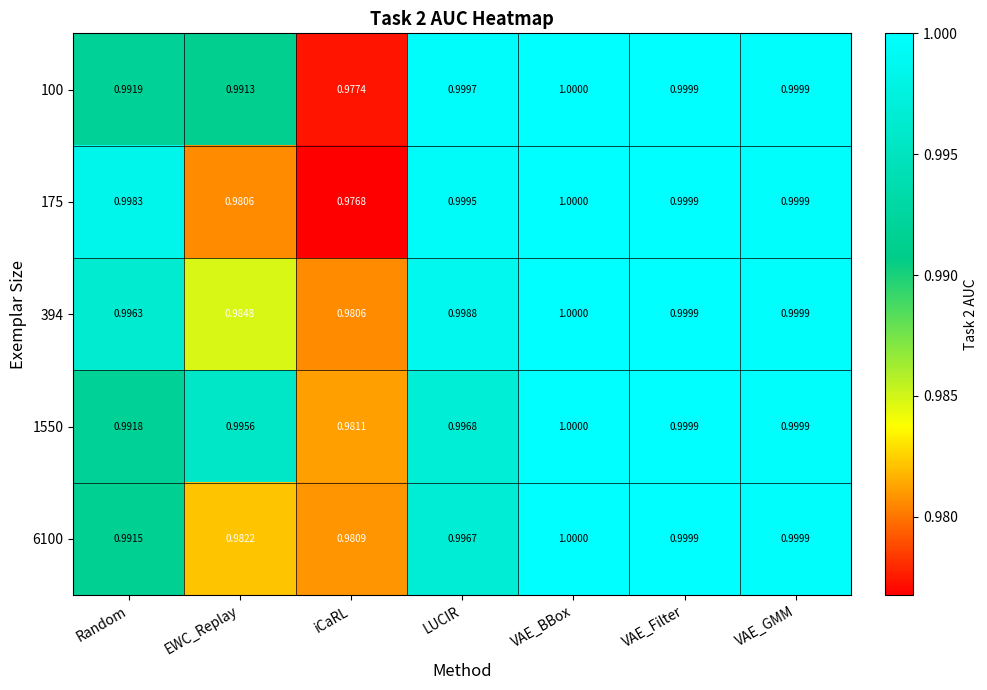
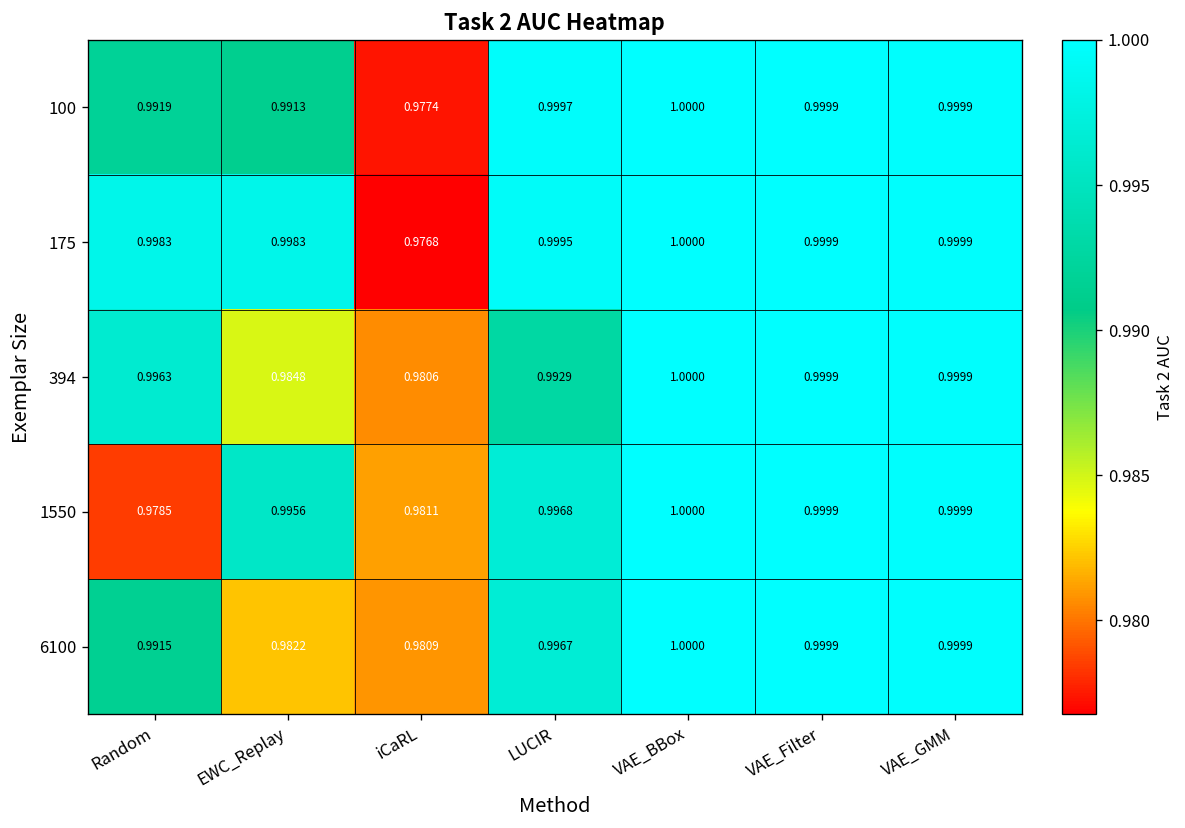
175, EWC_Replay: 0.9806 -> 0.9983
394, LUCIR: 0.9988 -> 0.9929
1550, Random: 0.9918 -> 0.9785
